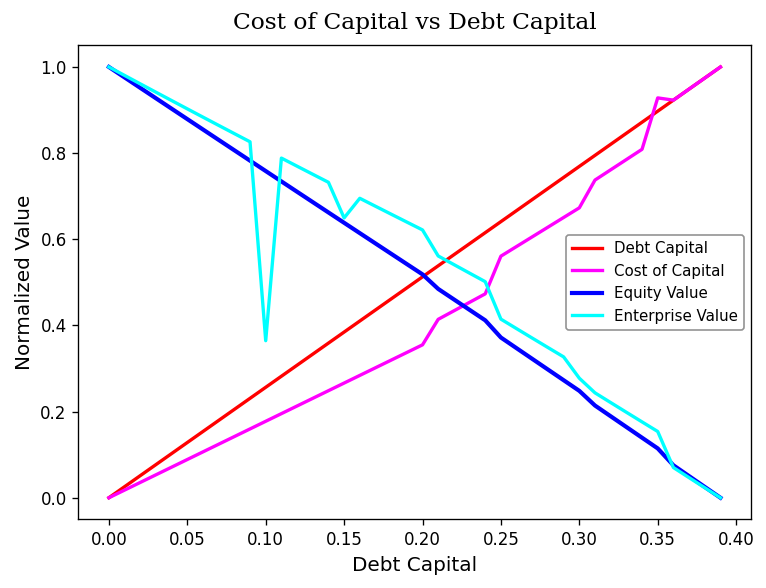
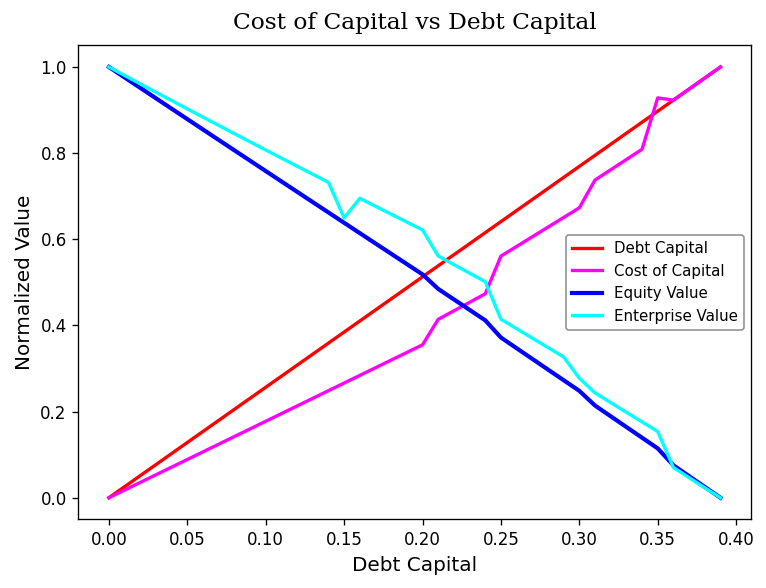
Enterprise Value, 0.10: 0.36 -> 0.81
